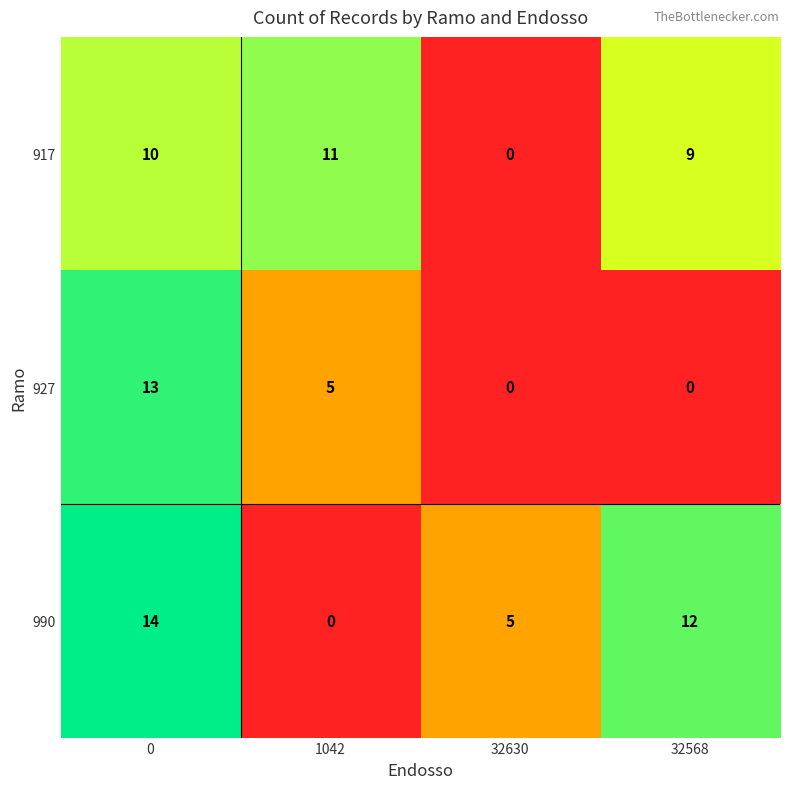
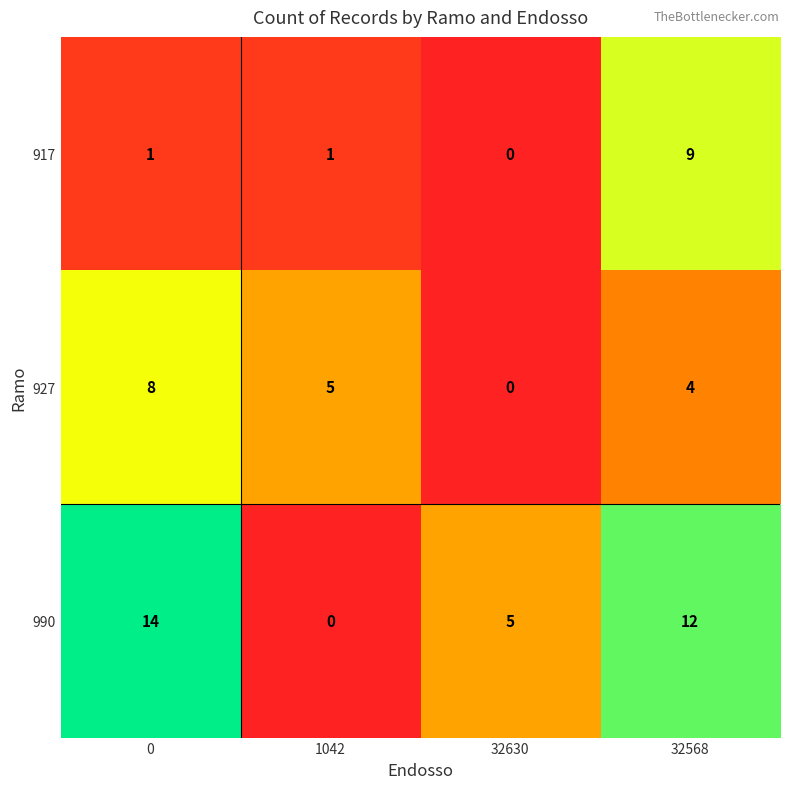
917, 0: 10 -> 1
917, 1042: 11 -> 1
927, 0: 13 -> 8
927, 32568: 0 -> 4
